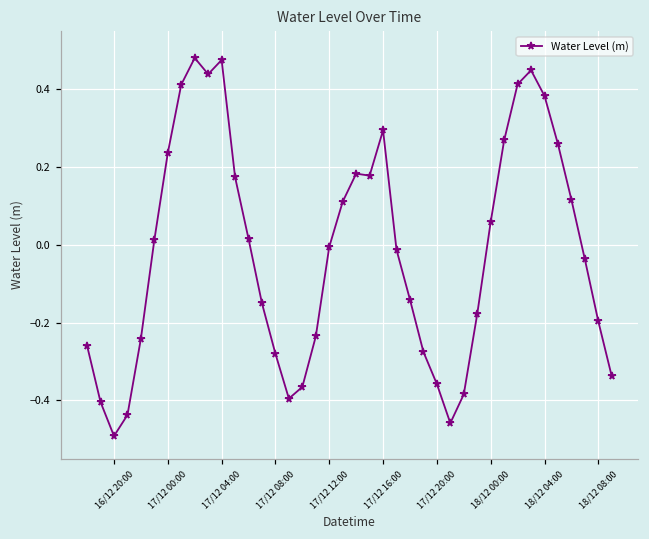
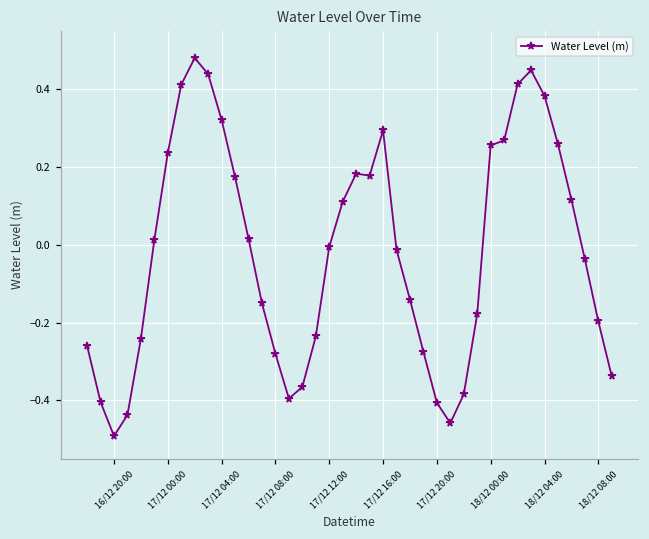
17/12 04:00: 0.48 -> 0.32
17/12 20:00: -0.36 -> -0.41
18/12 00:00: 0.06 -> 0.26
